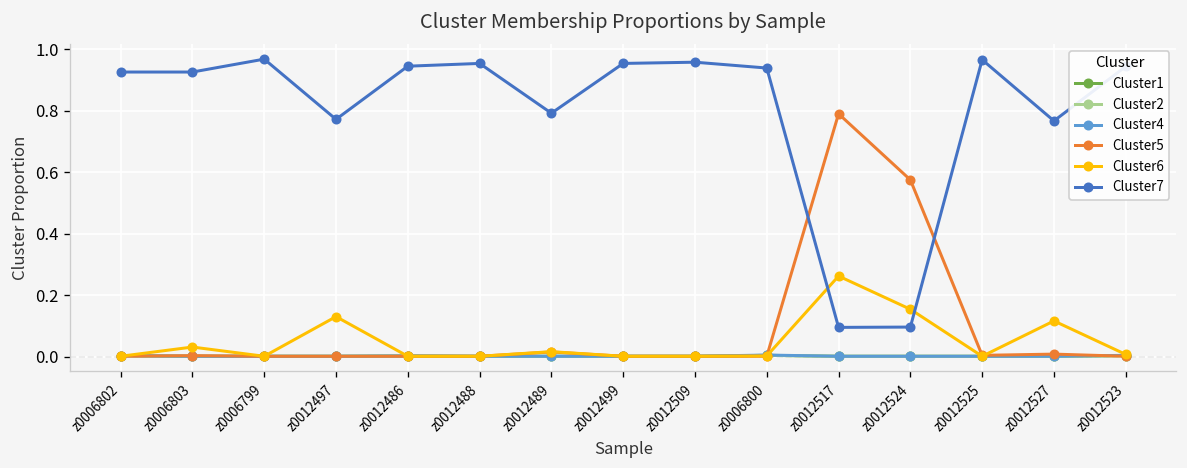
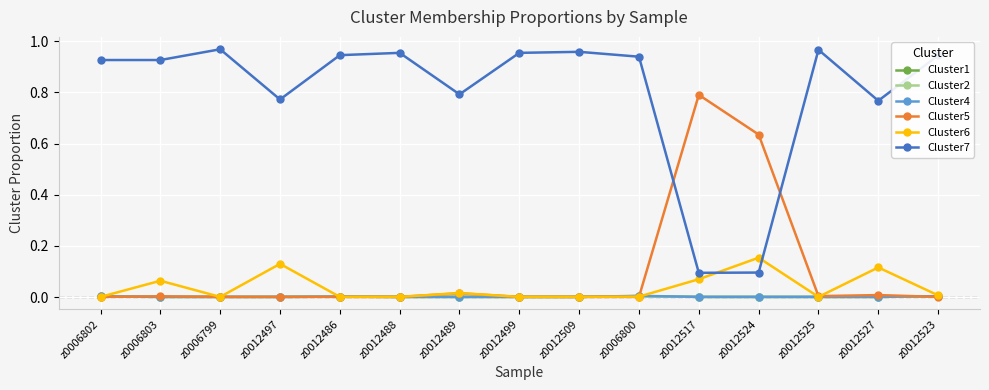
Cluster6, z0006803: 0.03 -> 0.06
Cluster6, z0012517: 0.26 -> 0.07
Cluster5, z0012524: 0.58 -> 0.64
